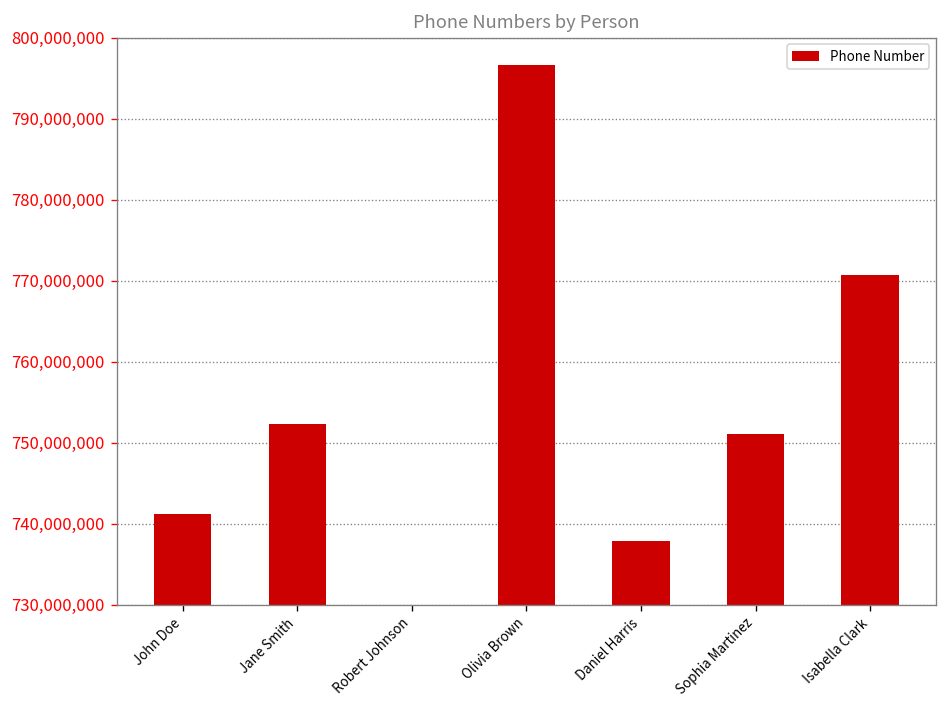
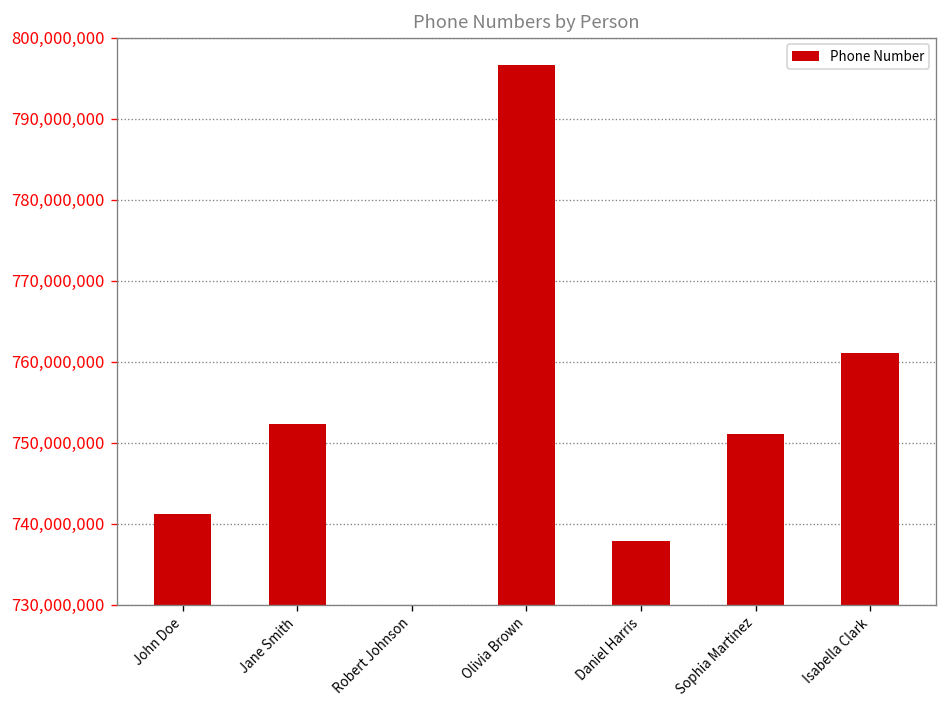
Isabella Clark: 771,000,000 -> 761,000,000
